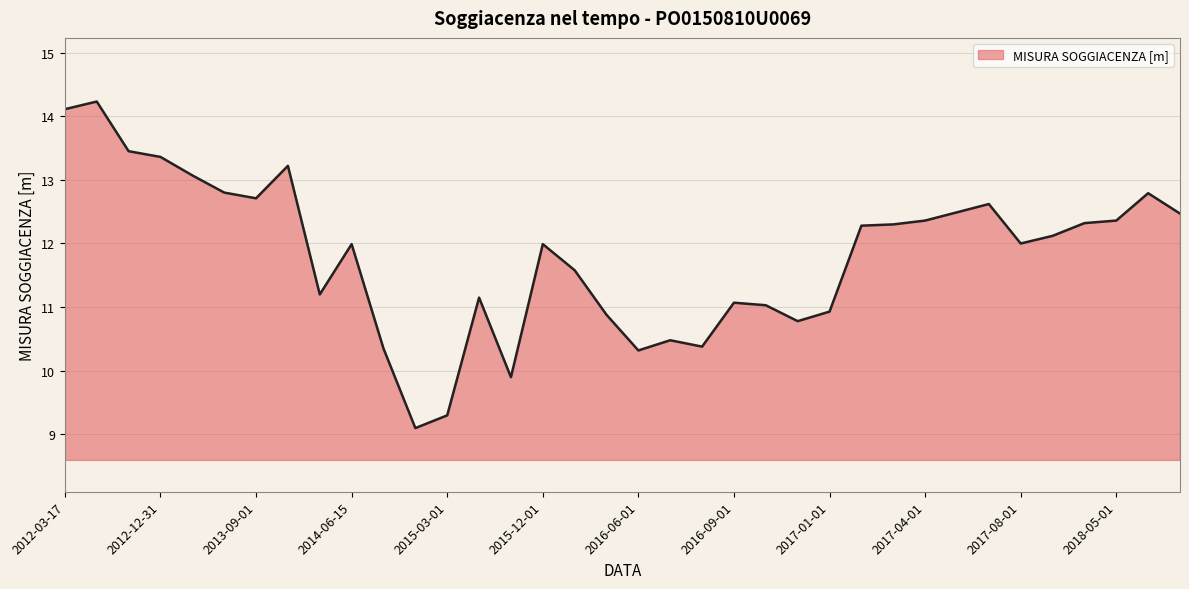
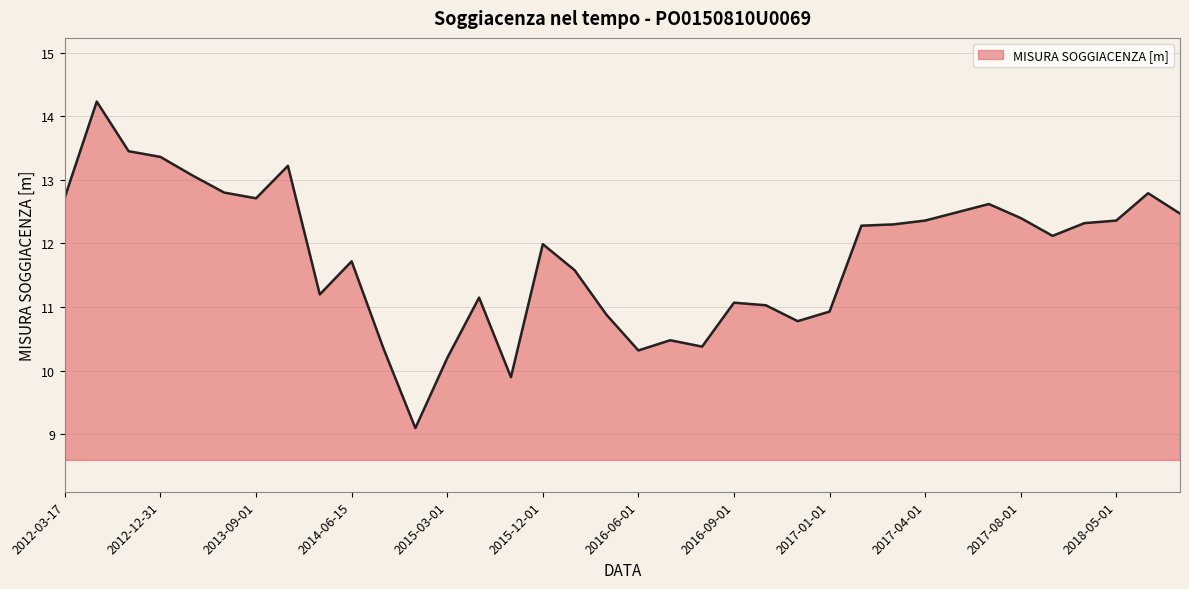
2012-03-17: 14.1 -> 12.7
2014-06-15: 12.0 -> 11.7
2015-03-01: 9.3 -> 10.2
2017-08-01: 12.0 -> 12.4
